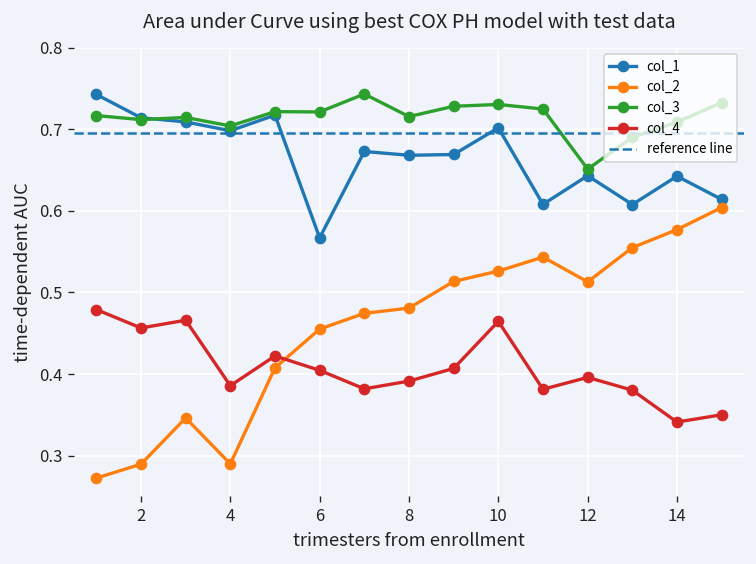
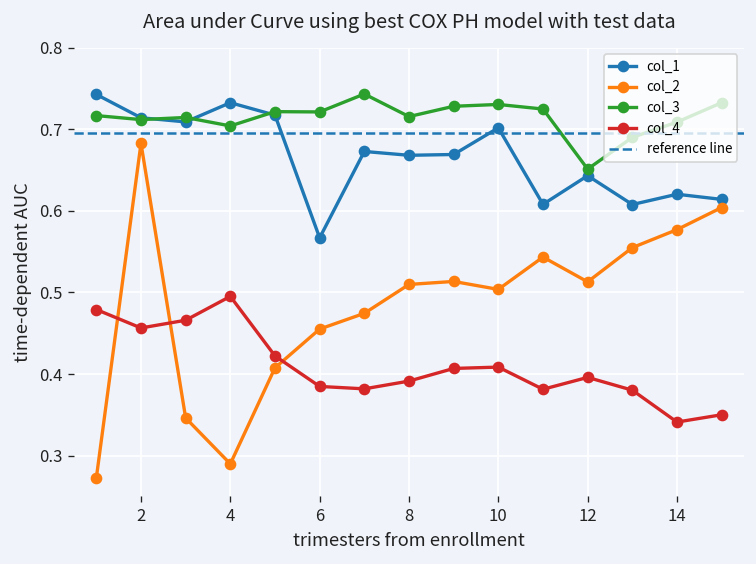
col_2, 2: 0.29 -> 0.68
col_1, 4: 0.70 -> 0.73
col_4, 4: 0.39 -> 0.50
col_4, 6: 0.40 -> 0.38
col_2, 8: 0.48 -> 0.51
col_2, 10: 0.53 -> 0.50
col_4, 10: 0.46 -> 0.41
col_1, 14: 0.64 -> 0.62
